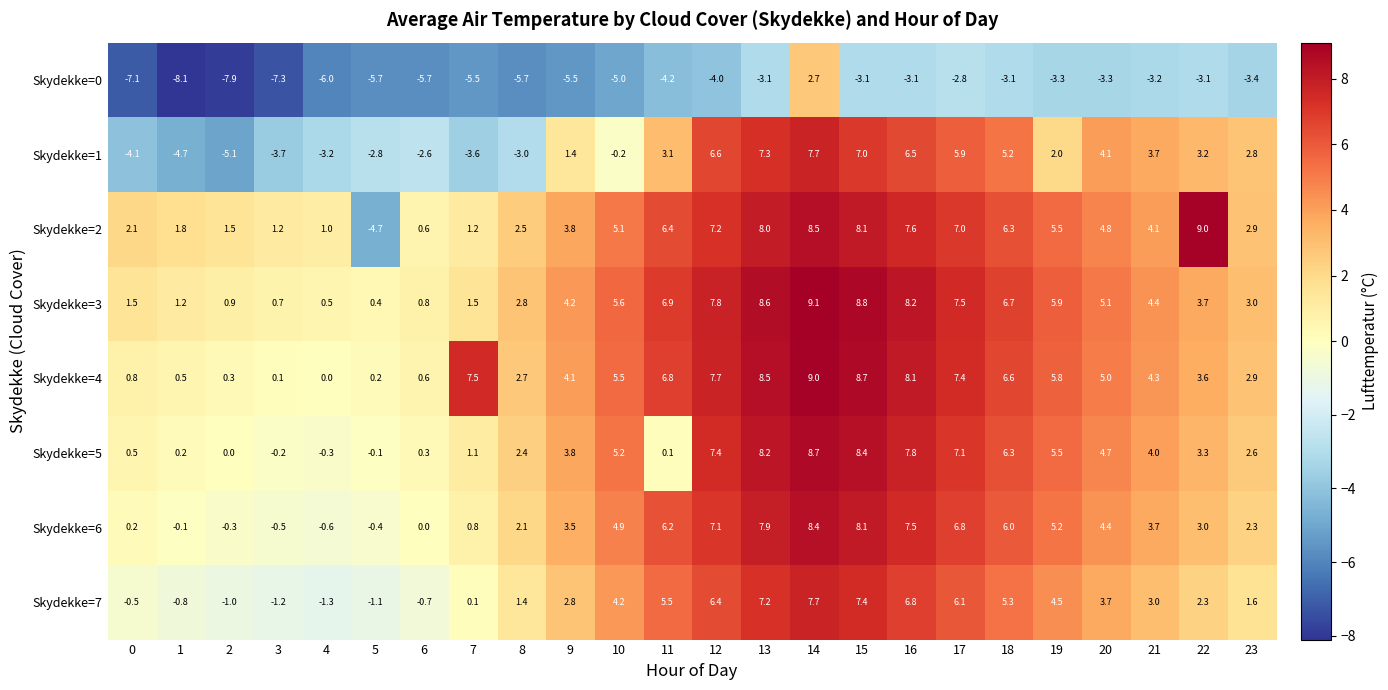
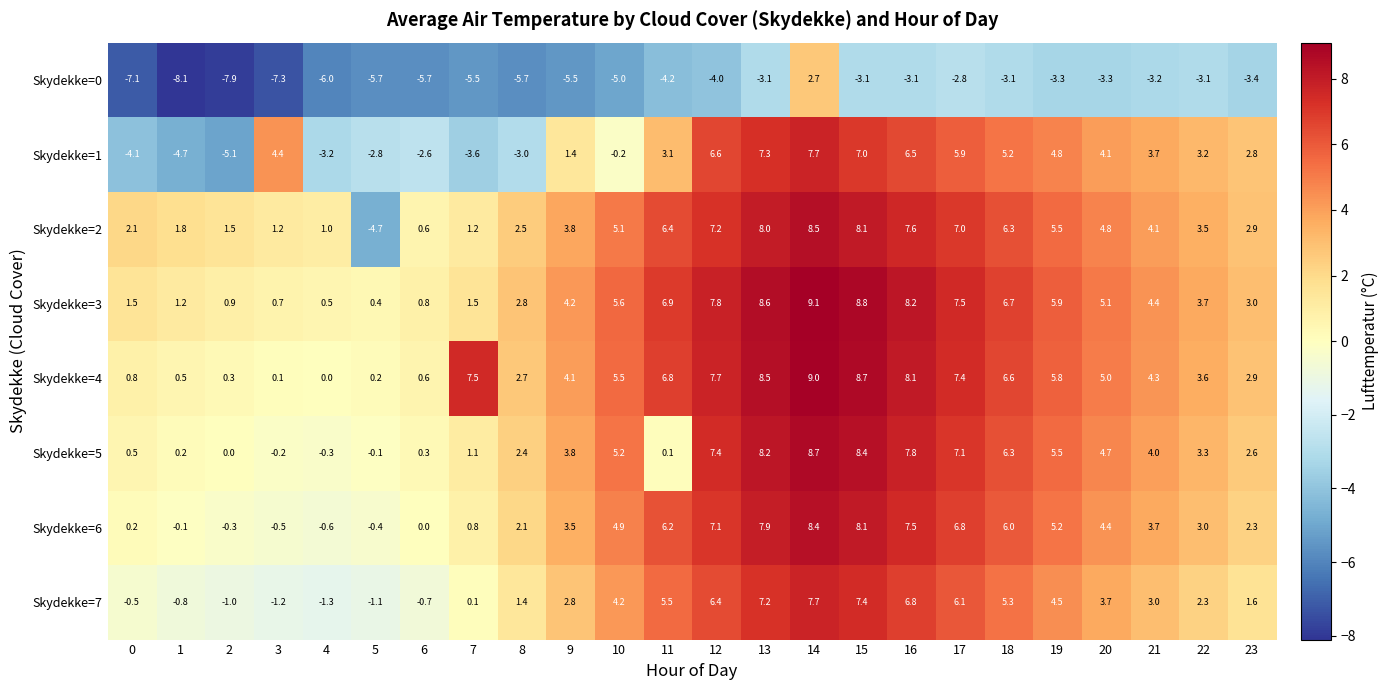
Skydekke=1, 3: -3.7 -> 4.4
Skydekke=1, 19: 2.0 -> 4.8
Skydekke=2, 22: 9.0 -> 3.5
